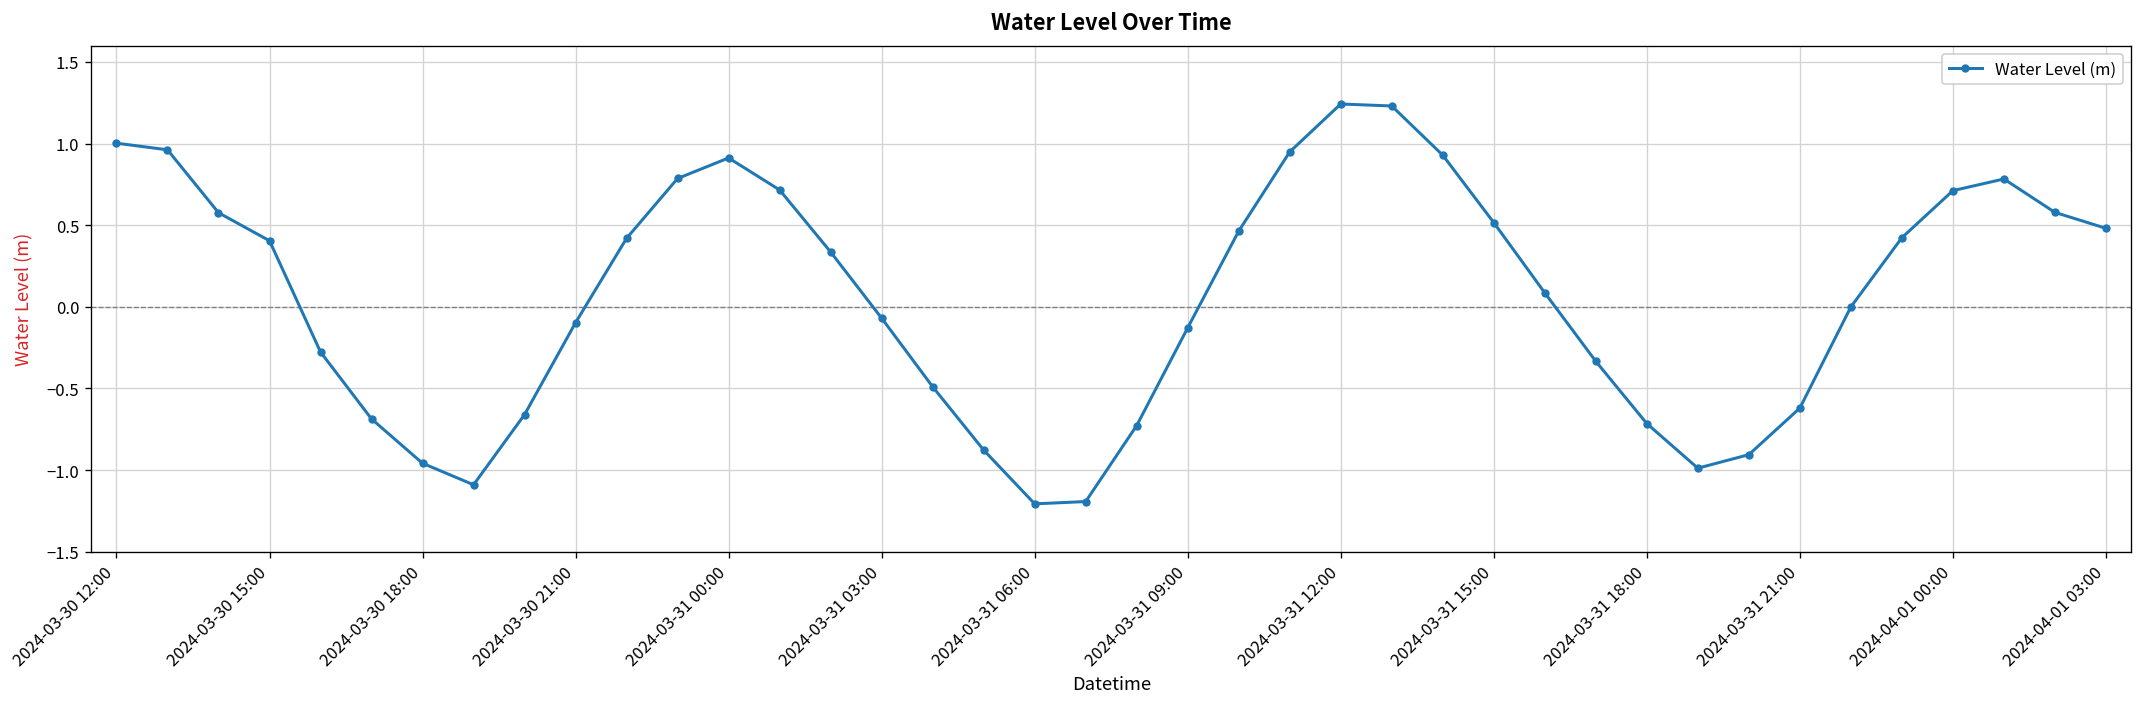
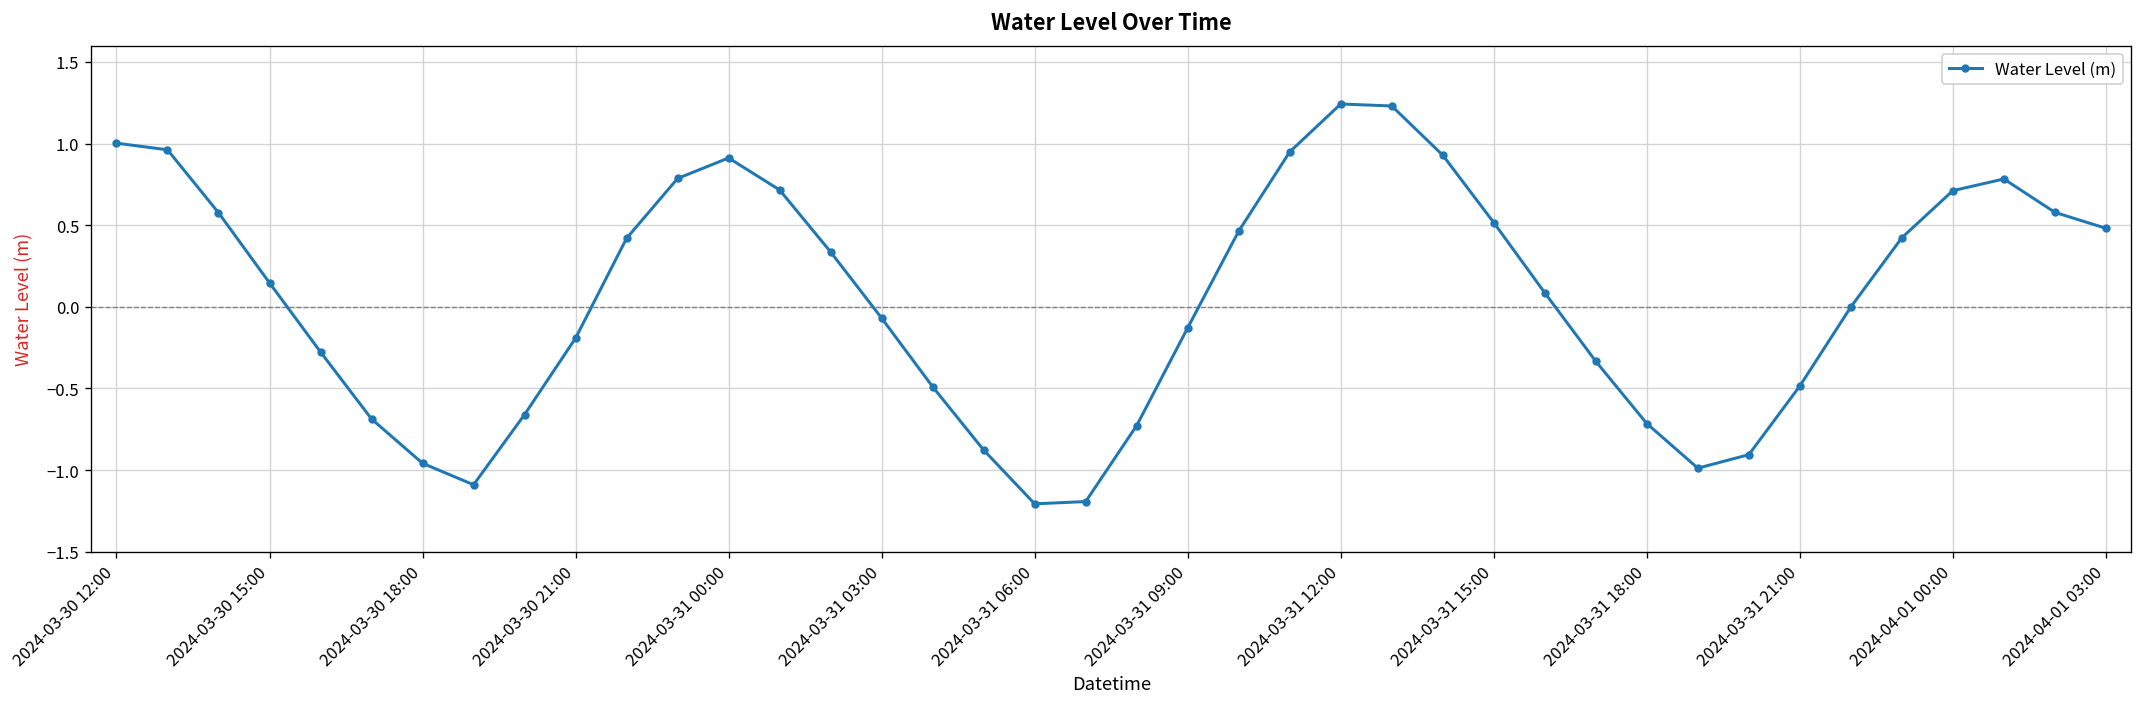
2024-03-30 15:00: 0.40 -> 0.15
2024-03-30 21:00: -0.10 -> -0.19
2024-03-31 21:00: -0.62 -> -0.48
